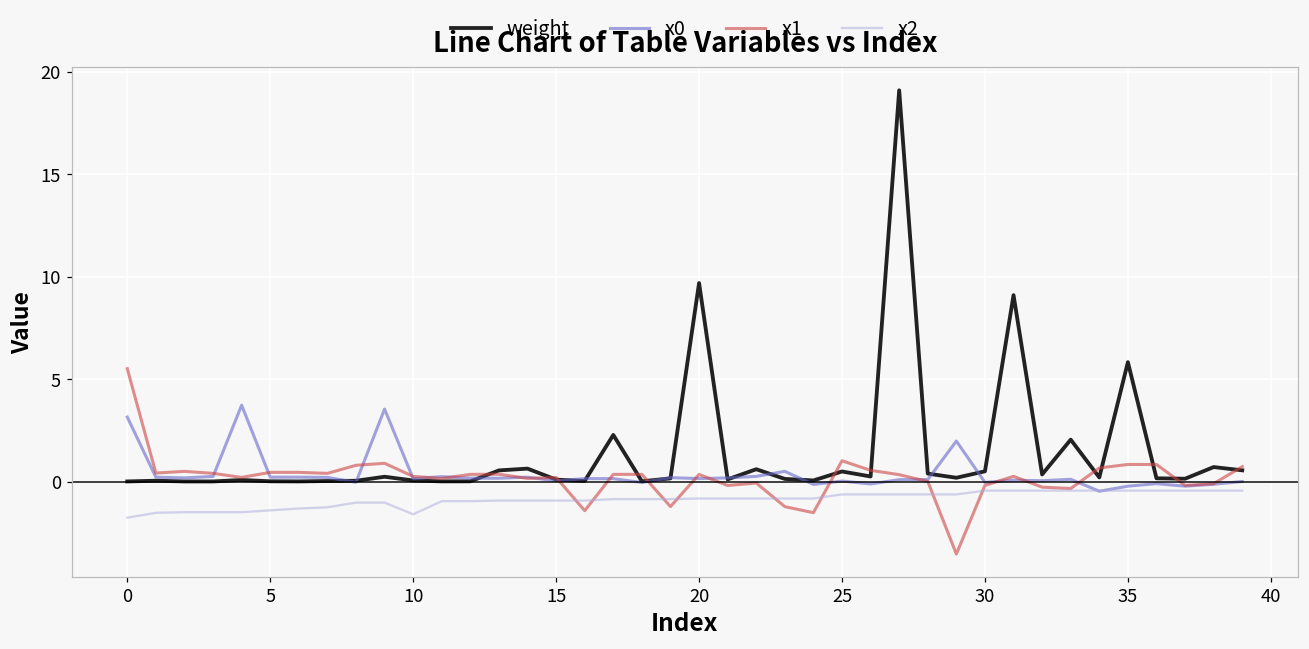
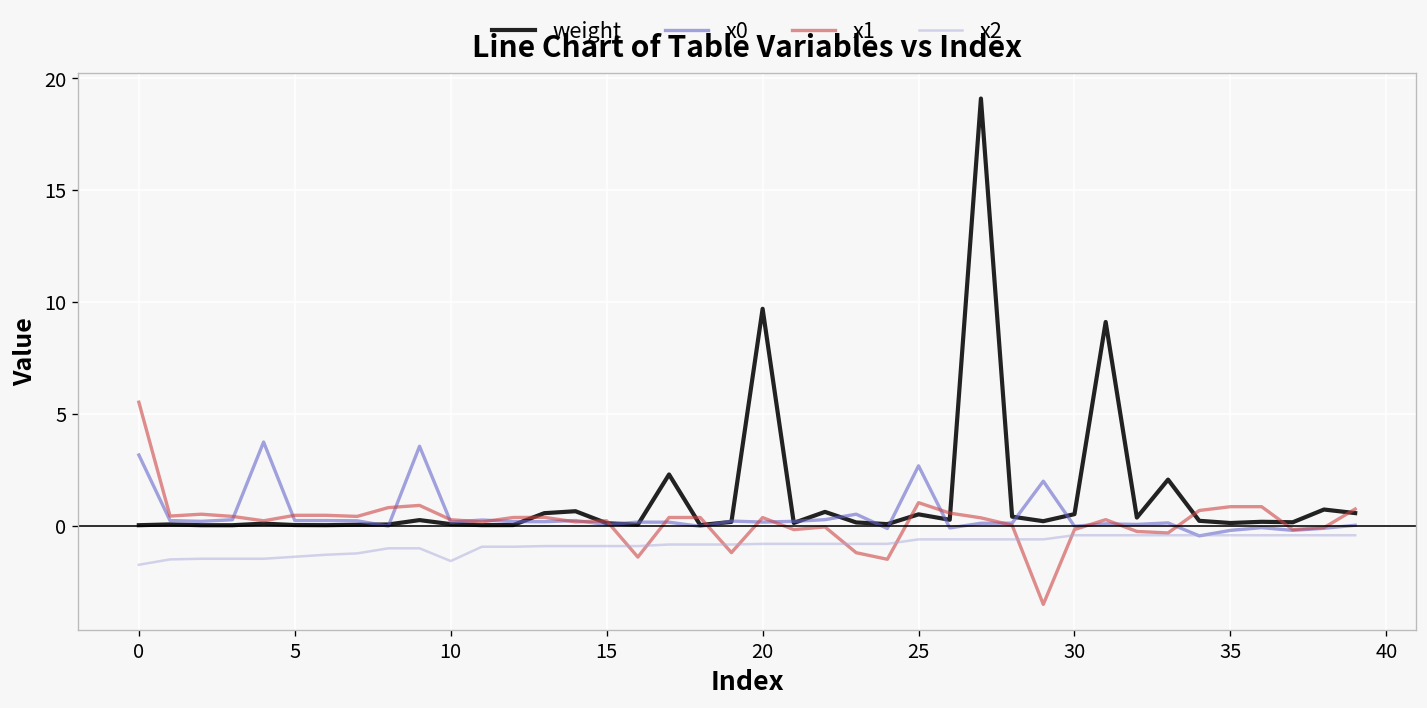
x0, 25: 0.0 -> 2.7
weight, 35: 5.8 -> 0.1
